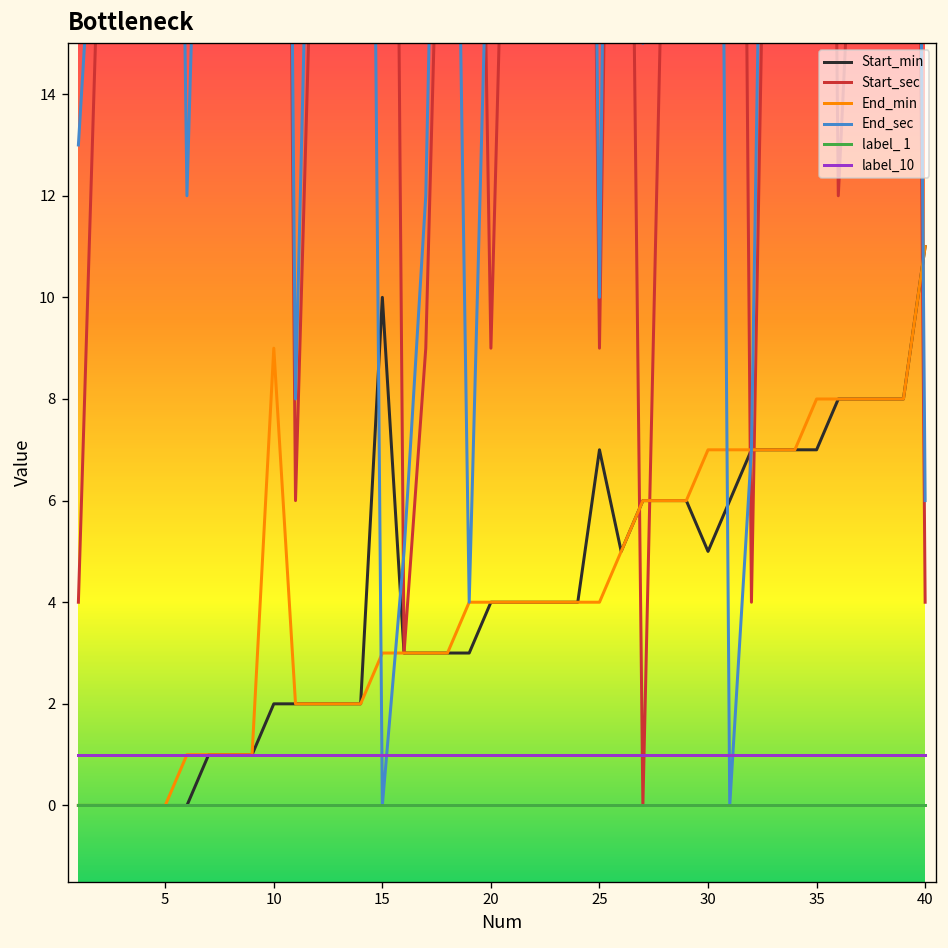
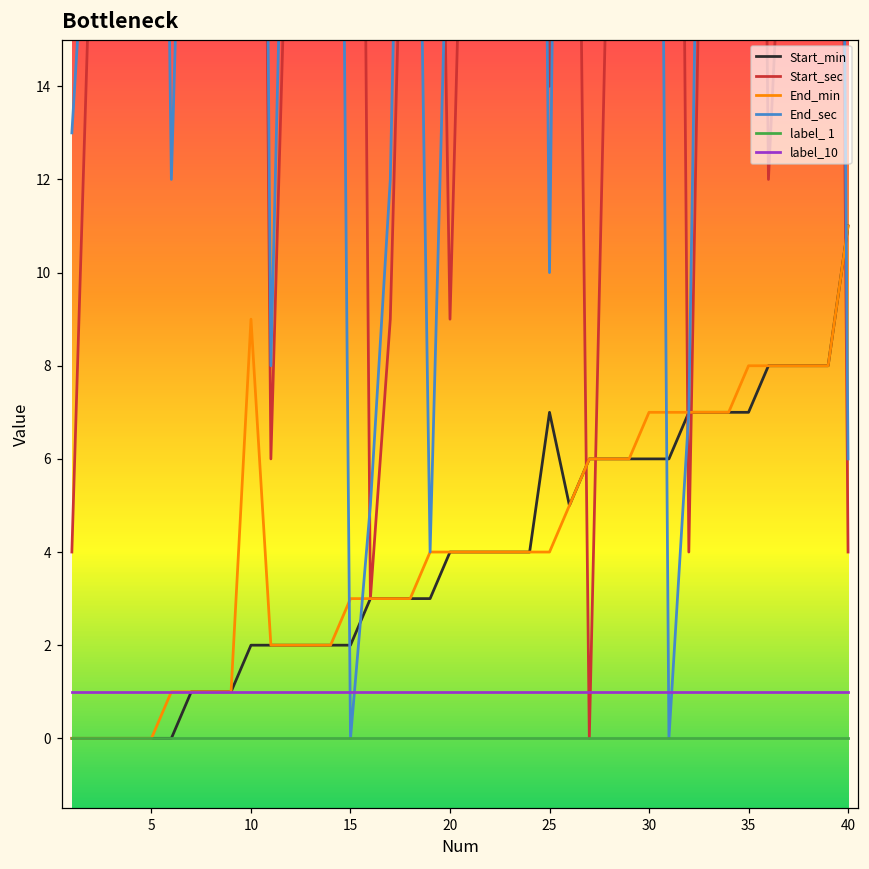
Start_min, 15: 10 -> 2
Start_sec, 25: 9 -> 14
Start_min, 30: 5 -> 6
